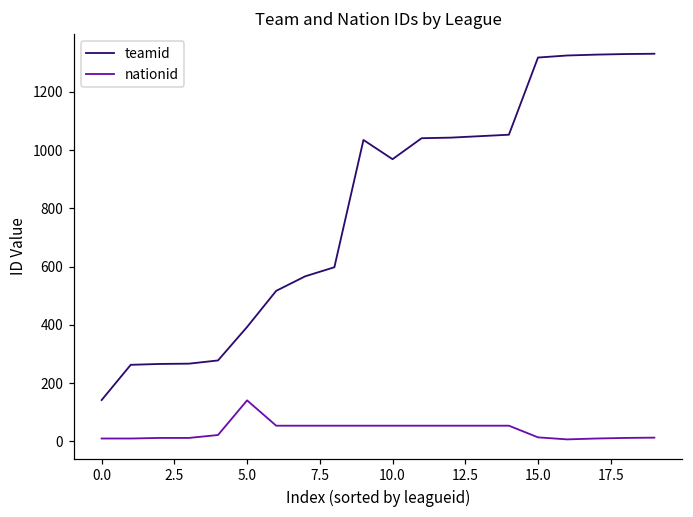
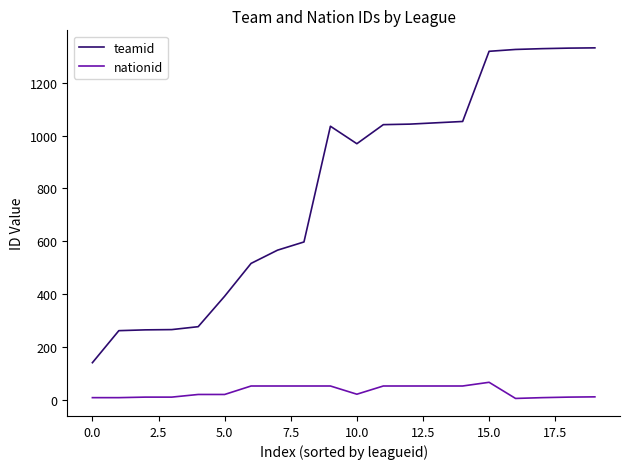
nationid, 5.0: 140 -> 20
nationid, 10.0: 50 -> 20
nationid, 15.0: 10 -> 70
